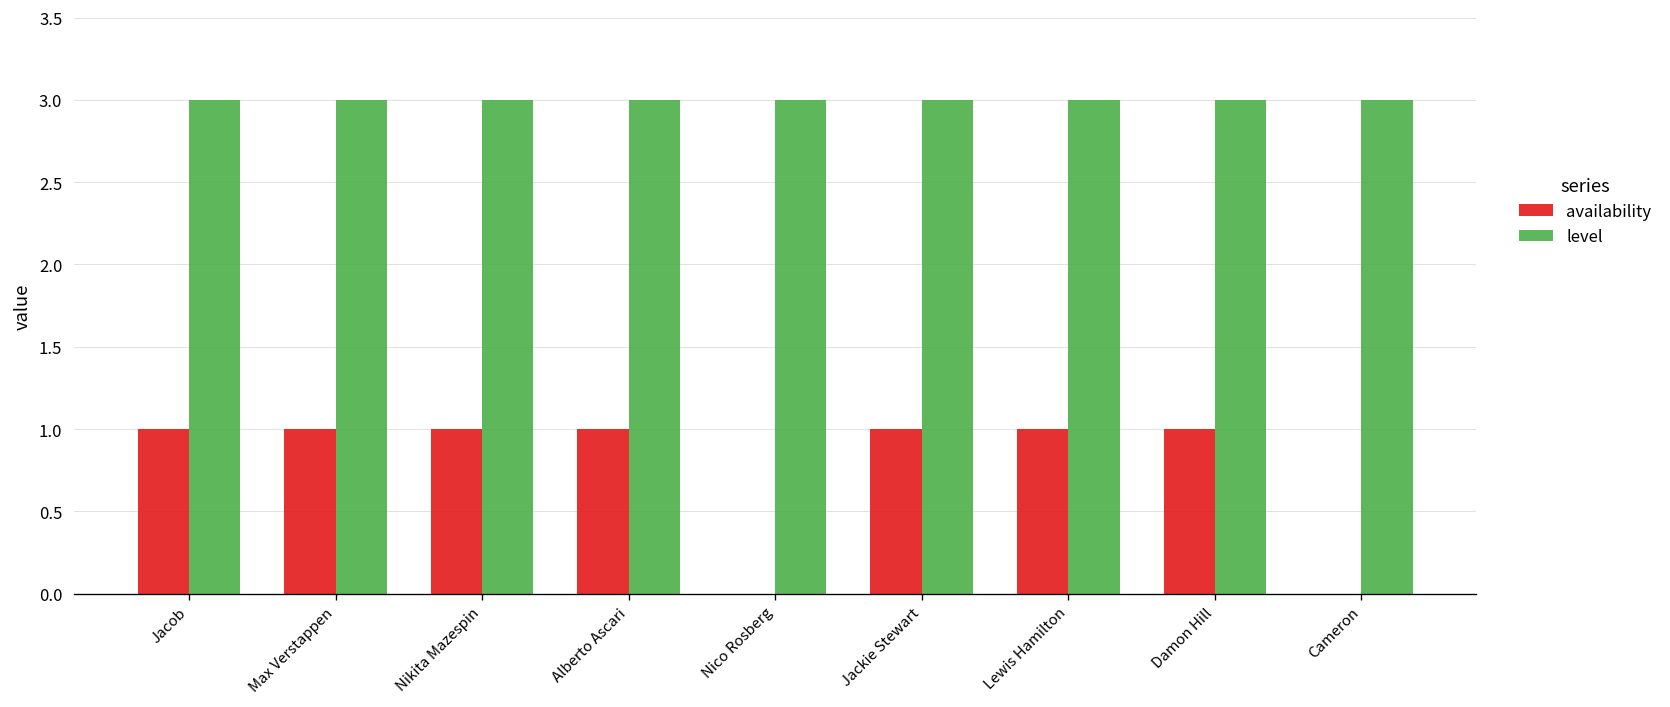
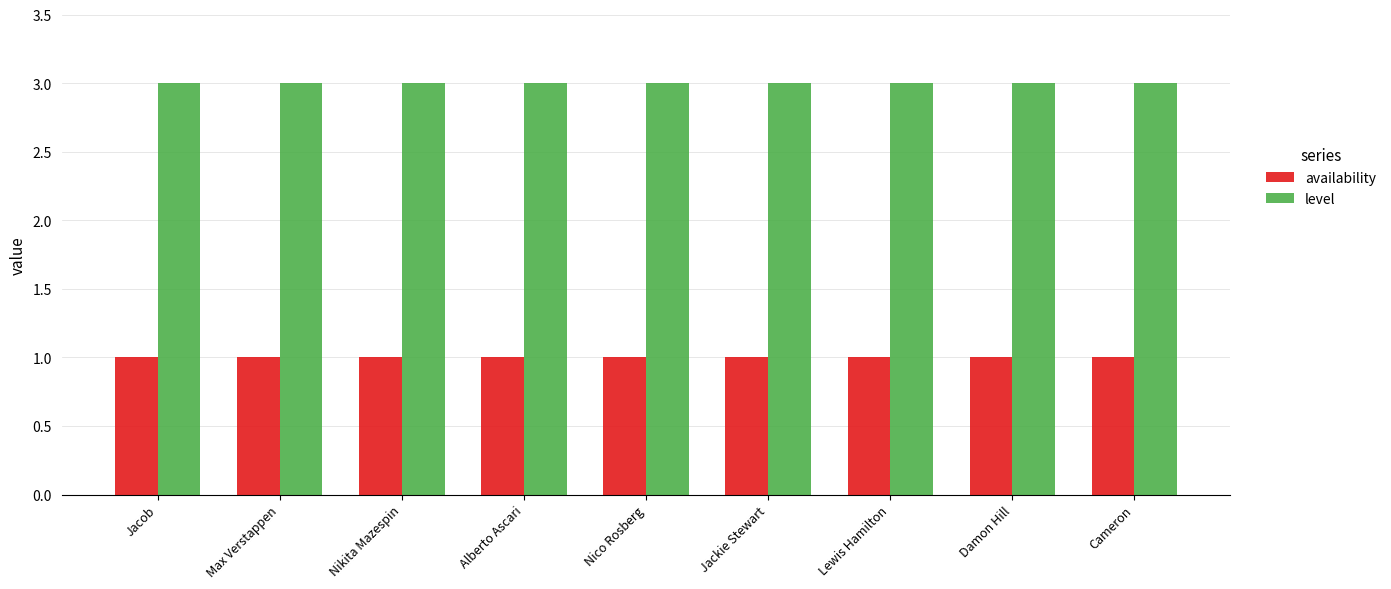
availability, Nico Rosberg: 0 -> 1
availability, Cameron: 0 -> 1
